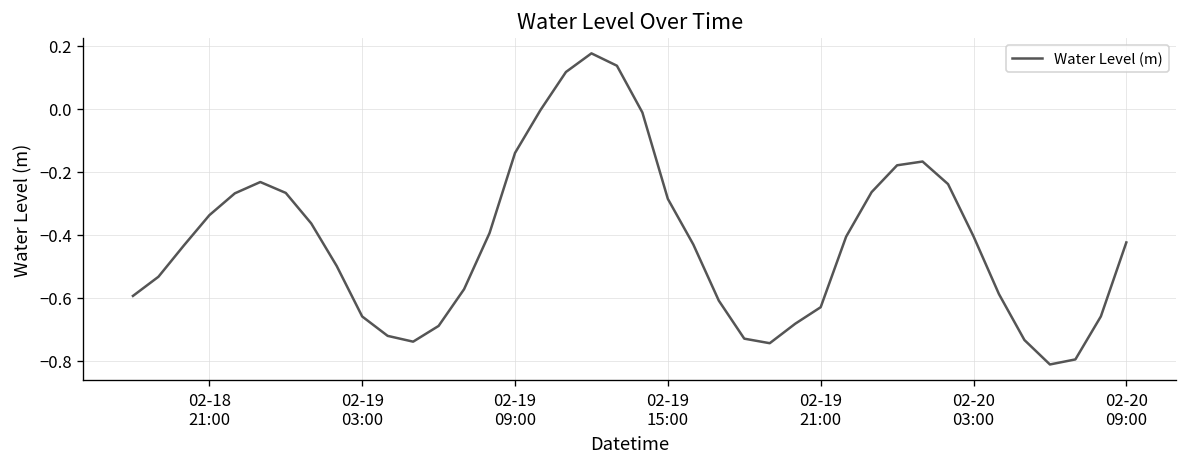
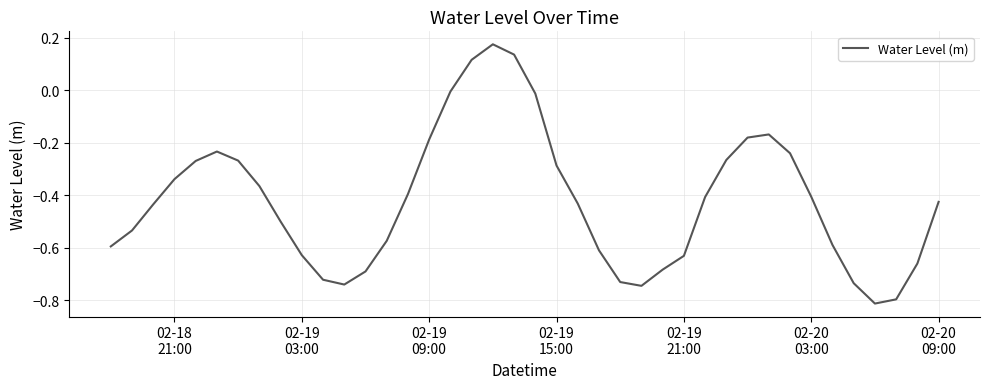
02-19 03:00: -0.66 -> -0.63
02-19 09:00: -0.14 -> -0.19
